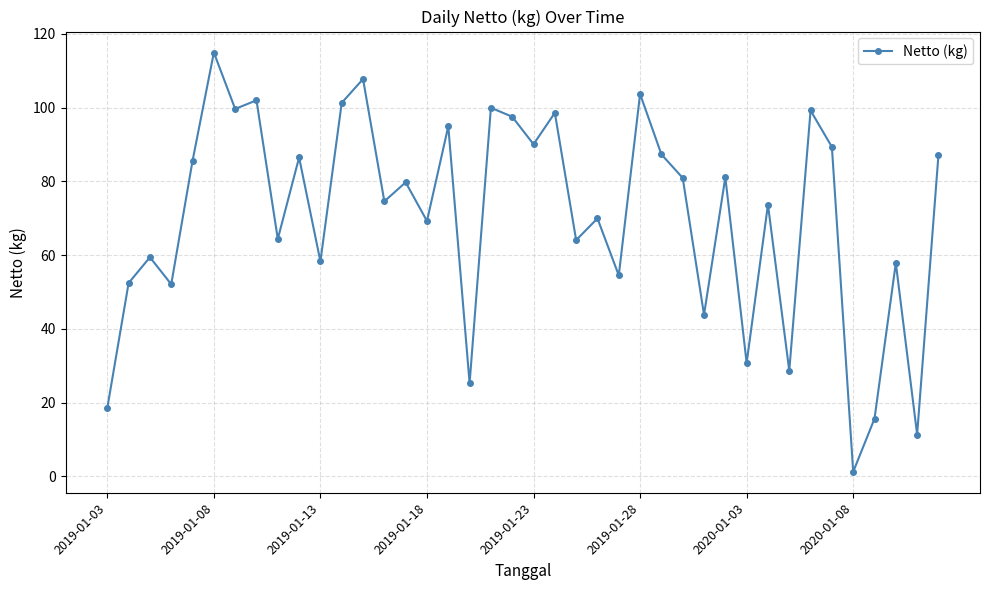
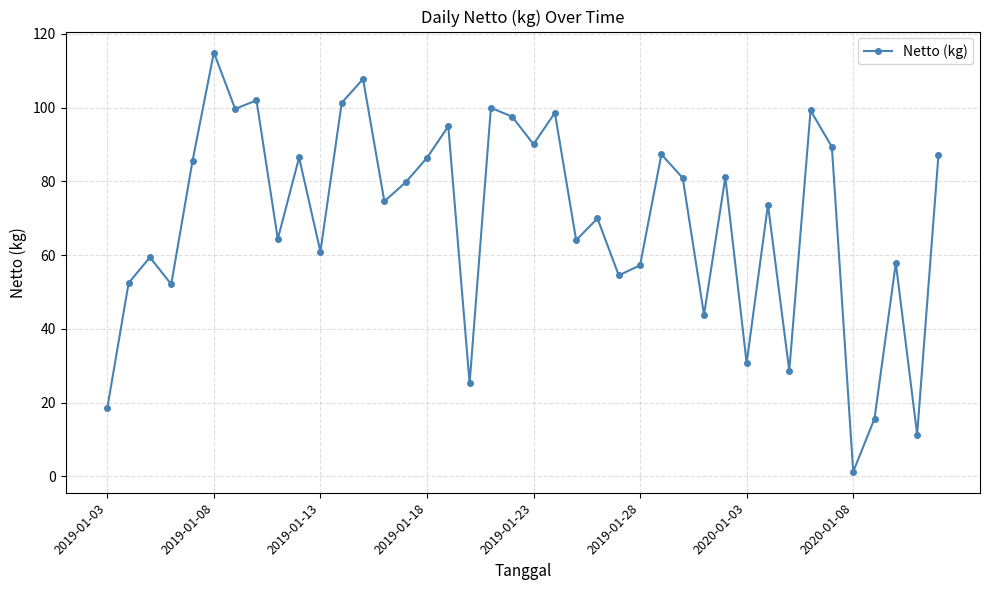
2019-01-13: 58 -> 61
2019-01-18: 69 -> 86
2019-01-28: 104 -> 57
